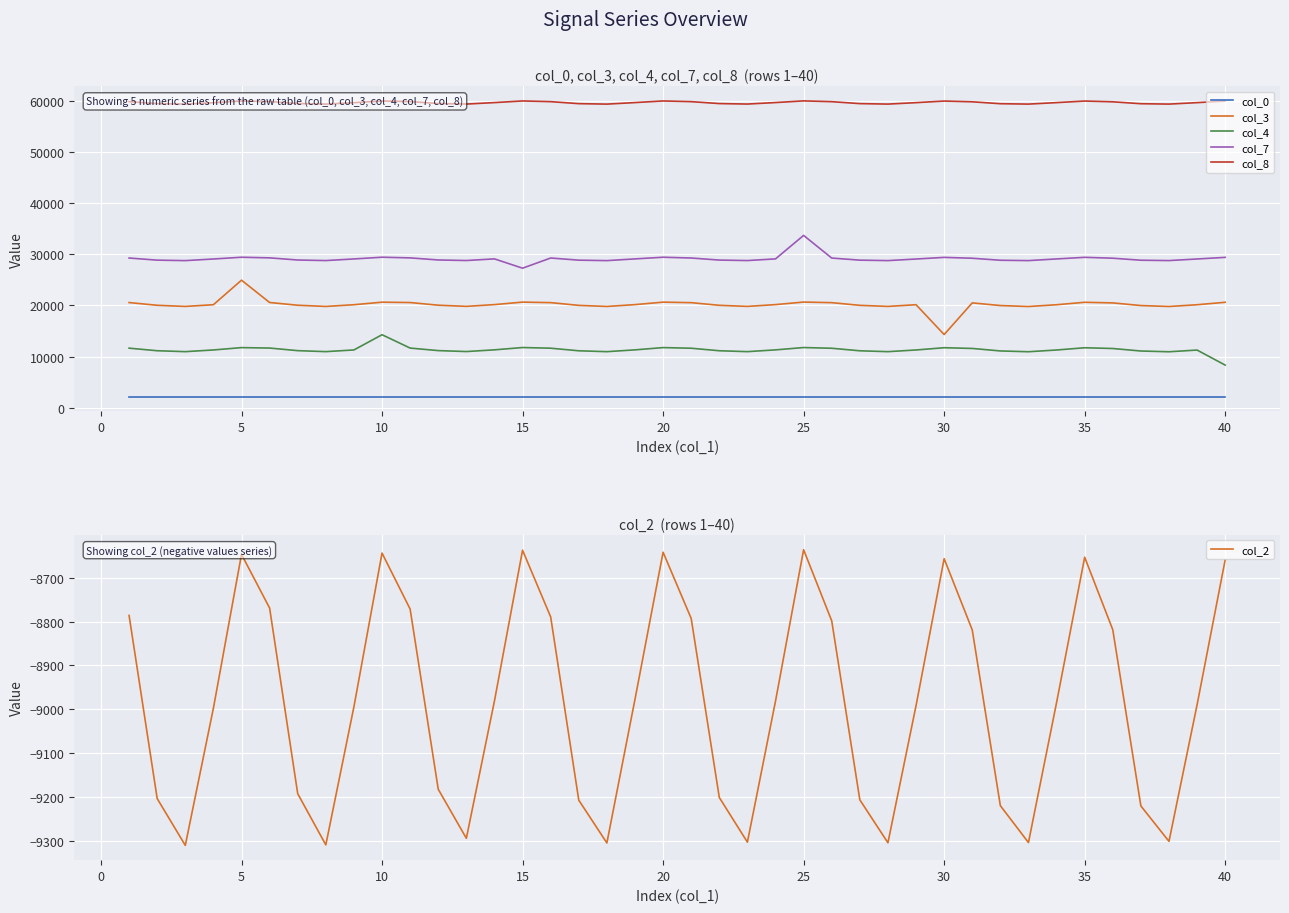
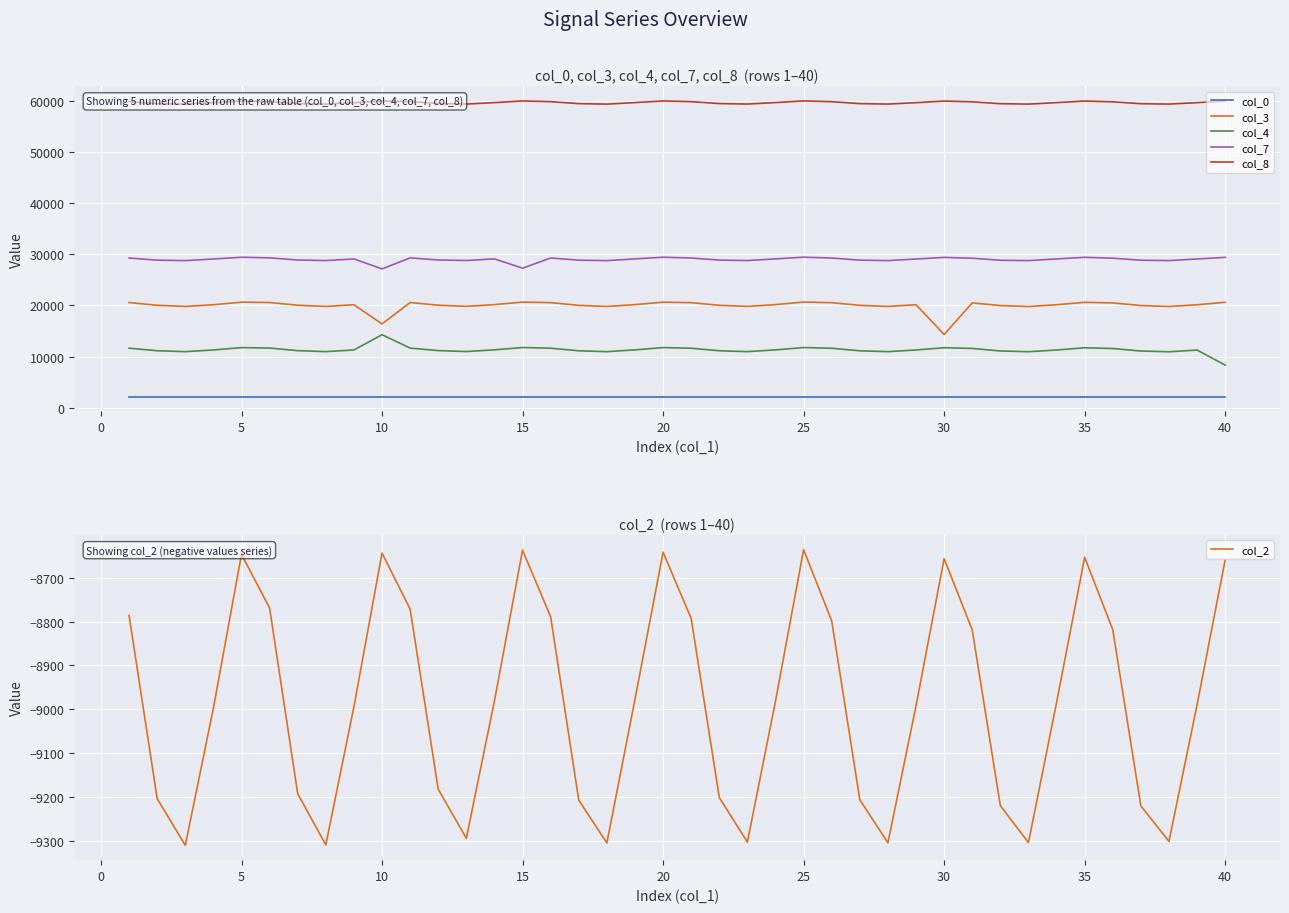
col_0, col_3, col_4, col_7, col_8 (rows 1–40), col_3, 5: 25000 -> 21000
col_0, col_3, col_4, col_7, col_8 (rows 1–40), col_3, 10: 21000 -> 16000
col_0, col_3, col_4, col_7, col_8 (rows 1–40), col_7, 10: 29000 -> 27000
col_0, col_3, col_4, col_7, col_8 (rows 1–40), col_7, 25: 34000 -> 29000
